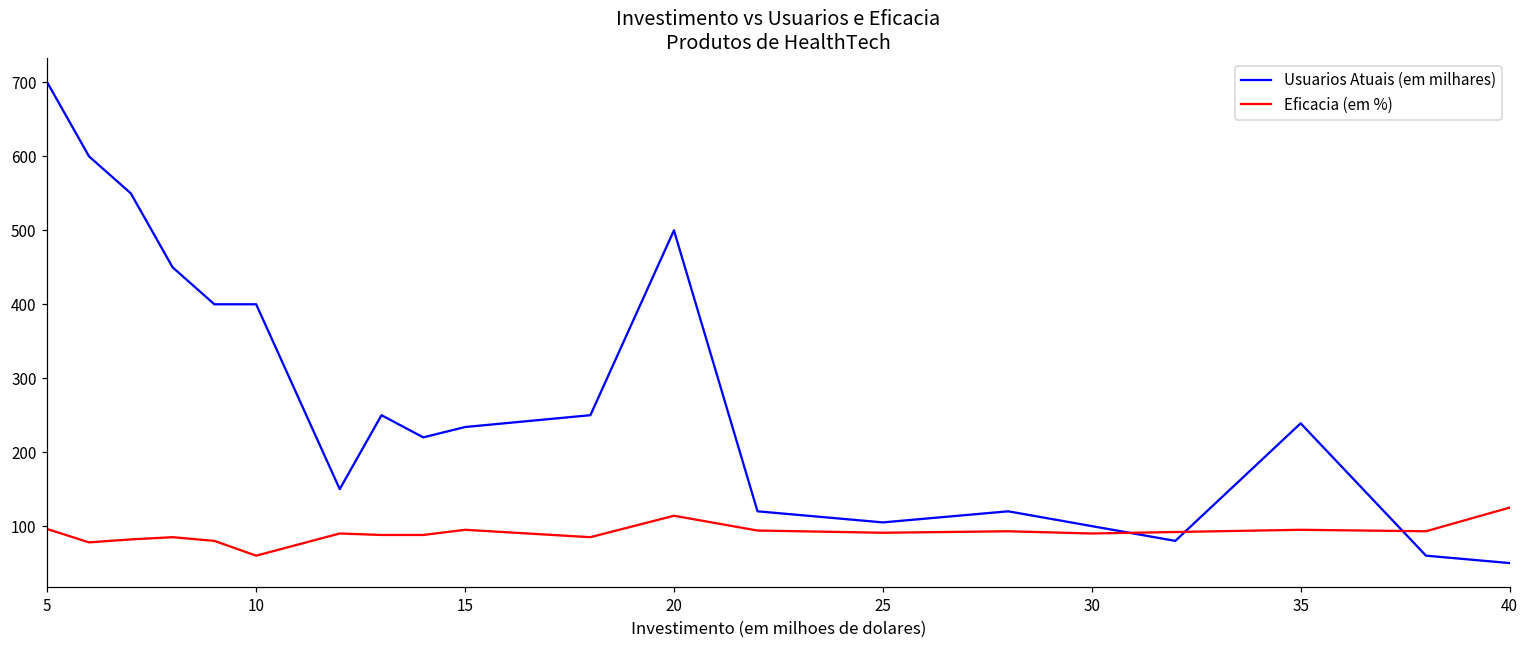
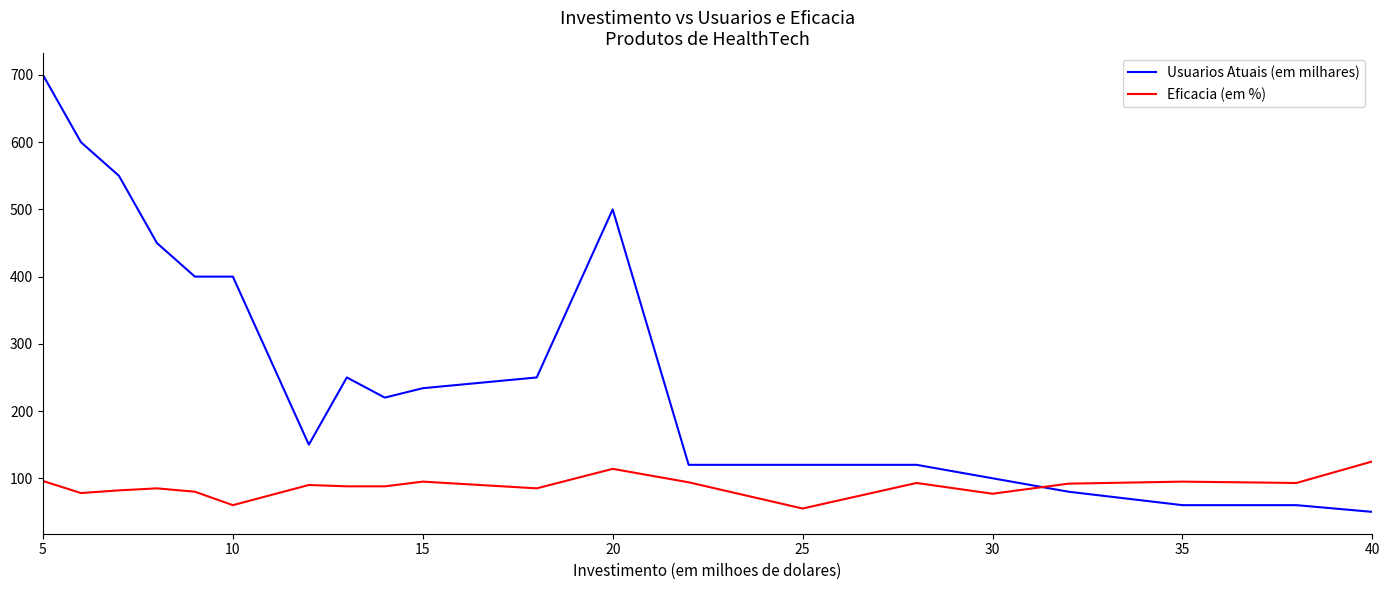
Usuarios Atuais (em milhares), 25: 110 -> 120
Eficacia (em %), 25: 90 -> 60
Eficacia (em %), 30: 90 -> 80
Usuarios Atuais (em milhares), 35: 240 -> 60
